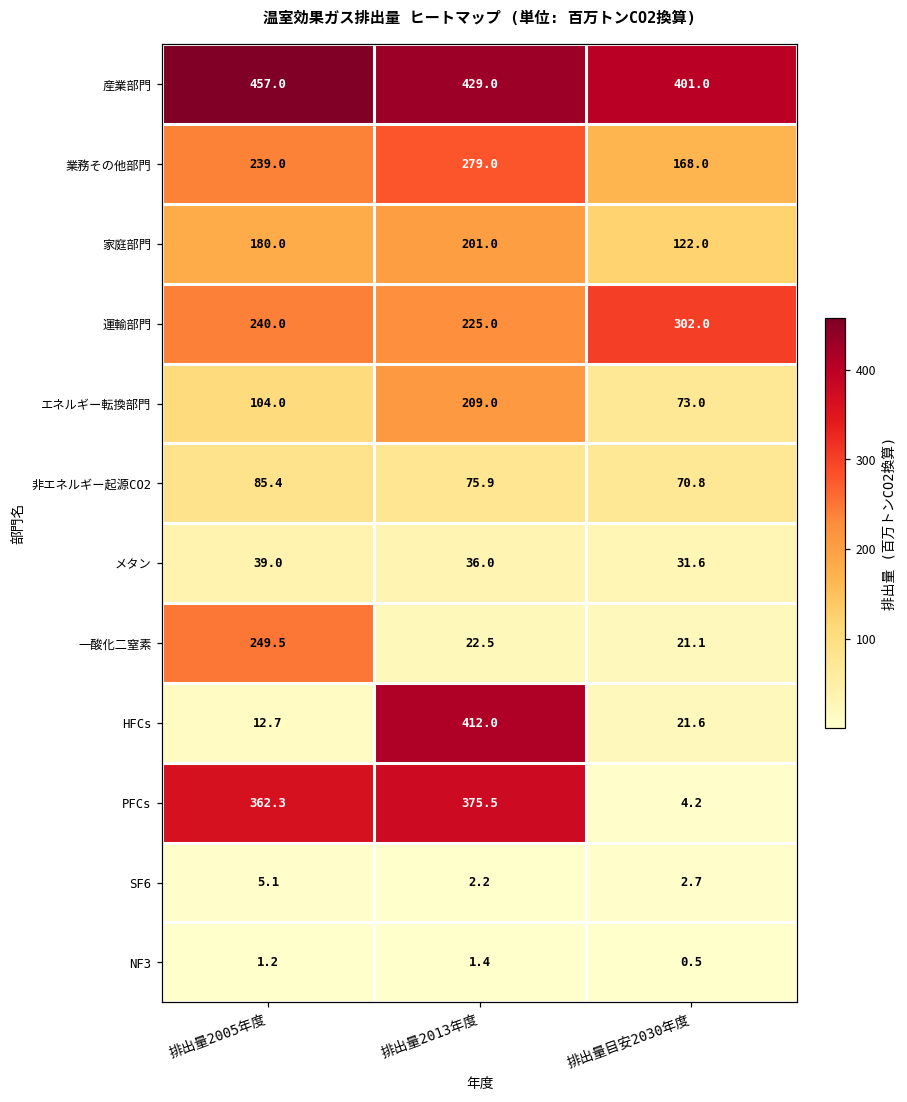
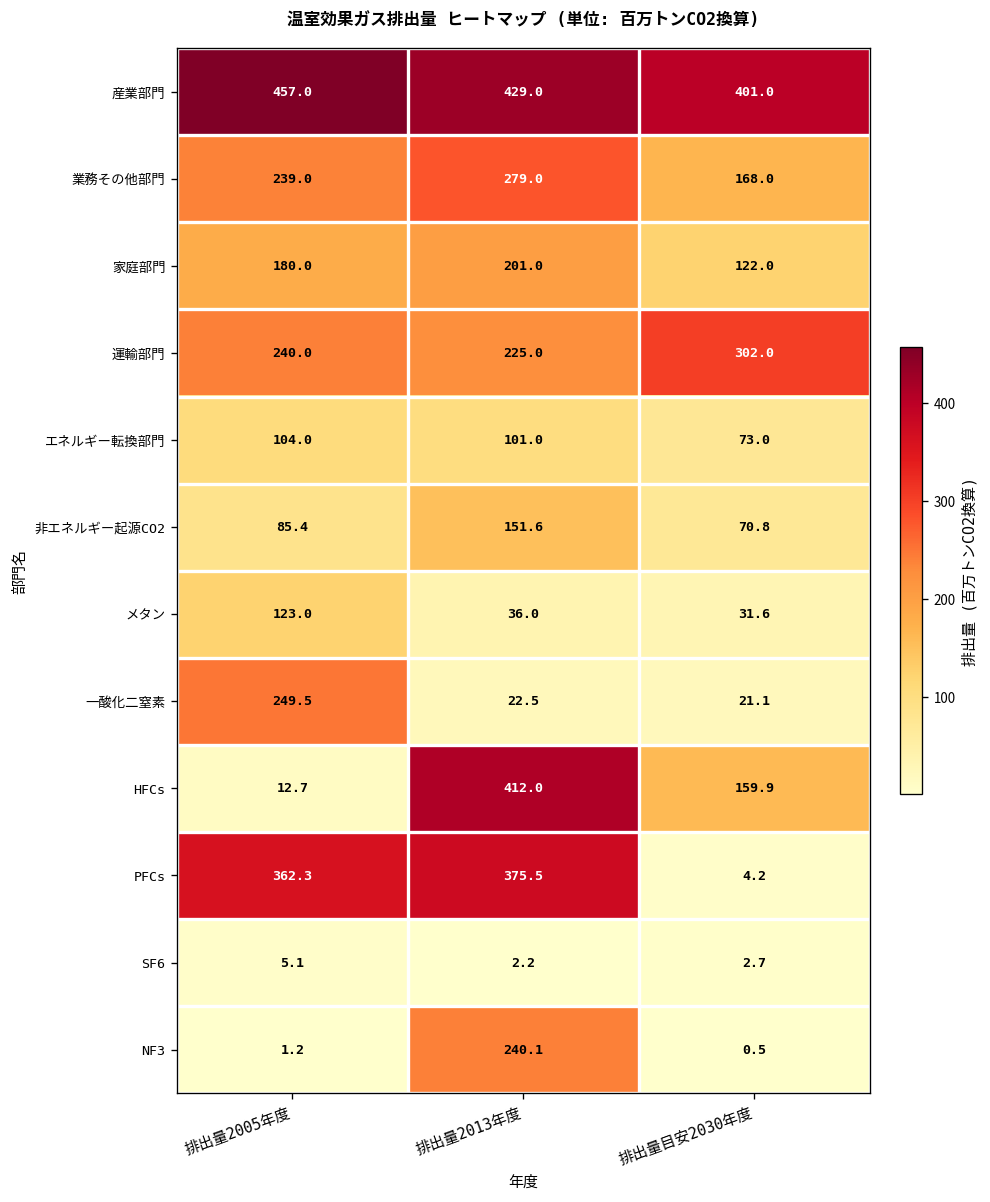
エネルギー転換部門, 排出量2013年度: 209.0 -> 101.0
非エネルギー起源CO2, 排出量2013年度: 75.9 -> 151.6
メタン, 排出量2005年度: 39.0 -> 123.0
HFCs, 排出量目安2030年度: 21.6 -> 159.9
NF3, 排出量2013年度: 1.4 -> 240.1
